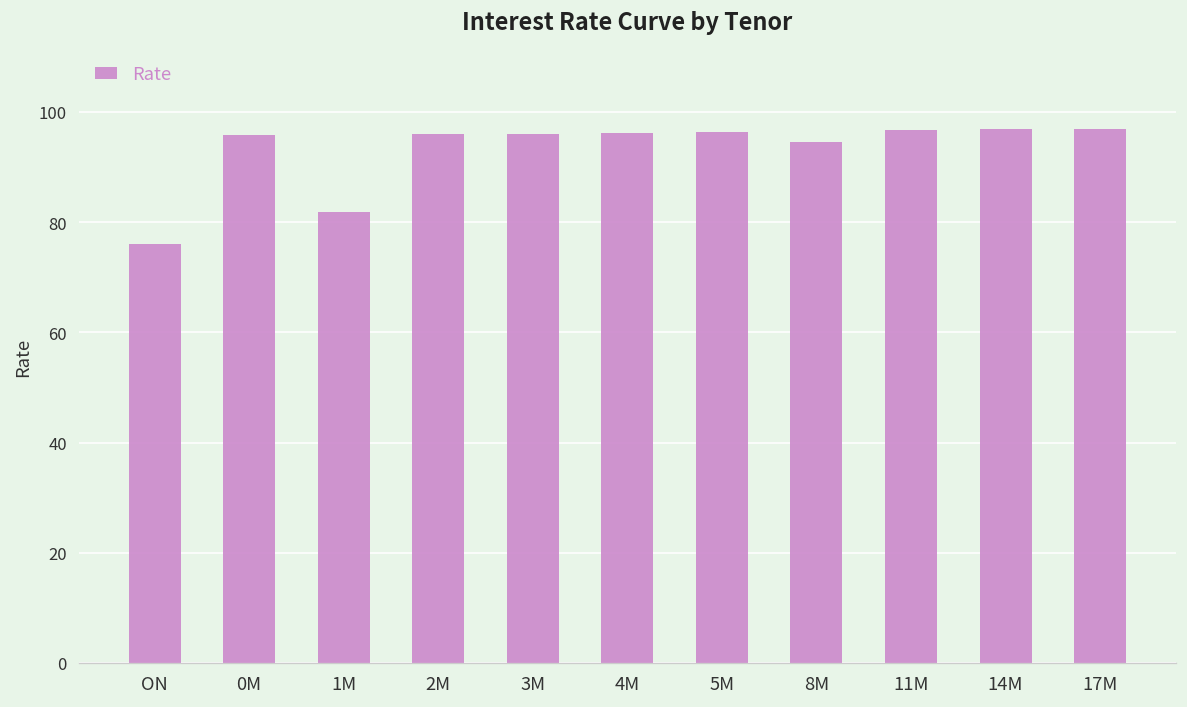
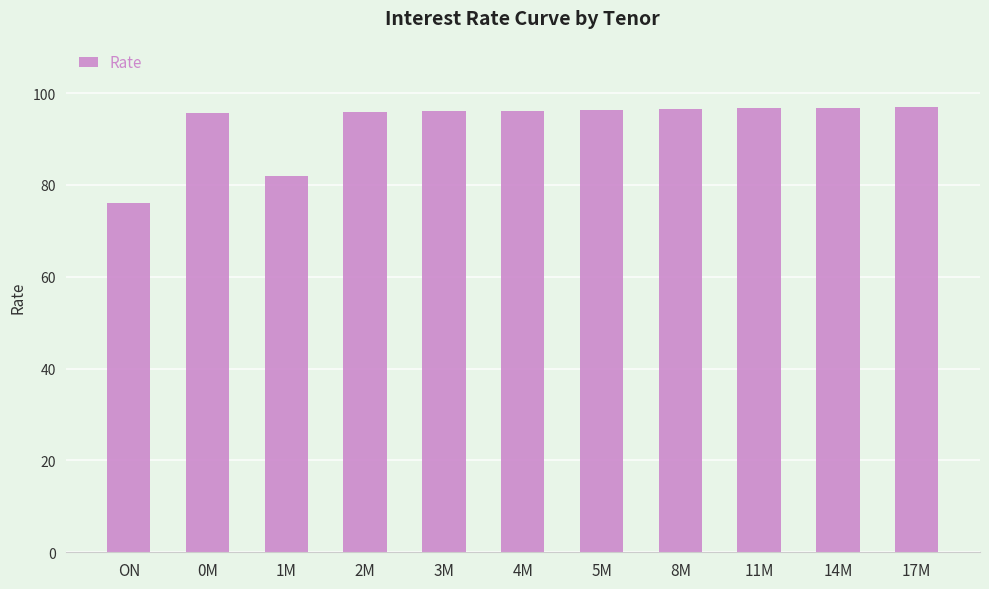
8M: 95 -> 97
